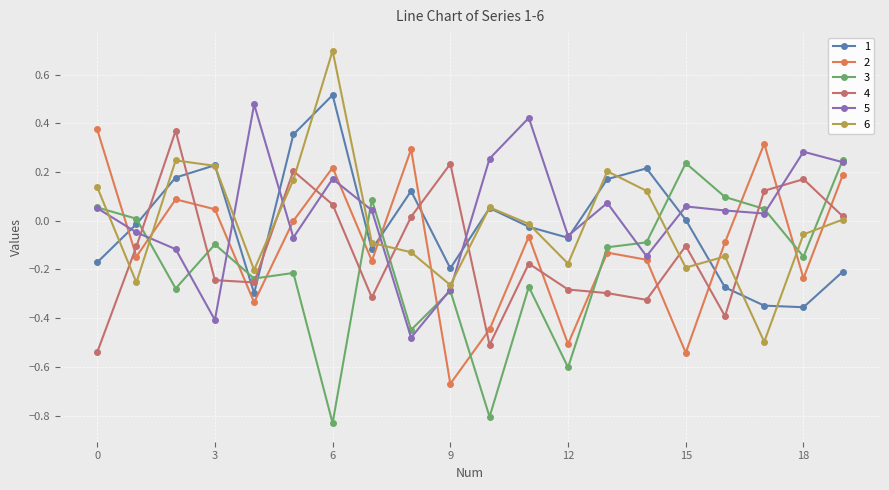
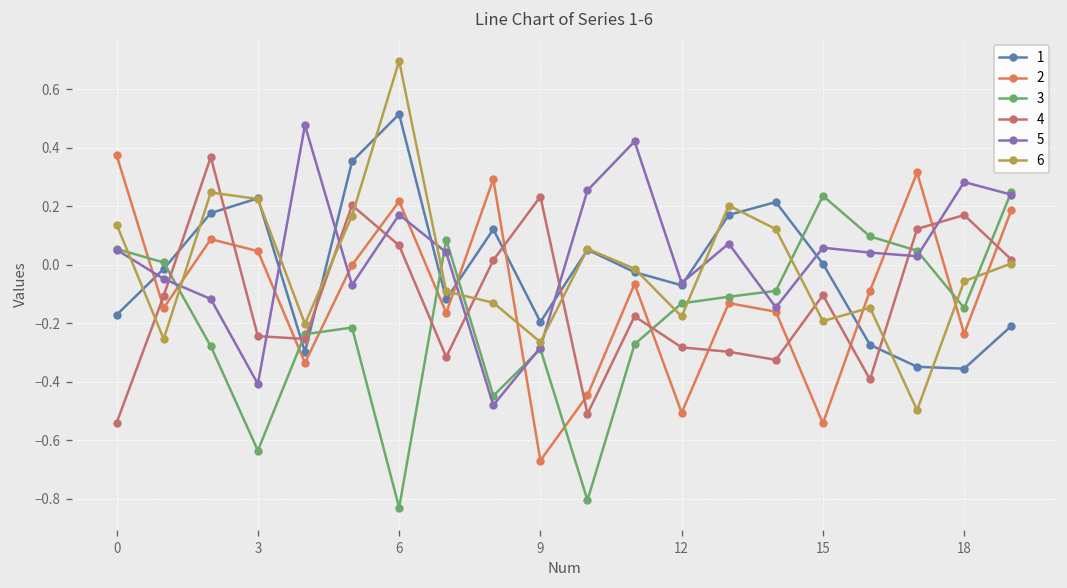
3, 3: -0.10 -> -0.64
3, 12: -0.60 -> -0.13
